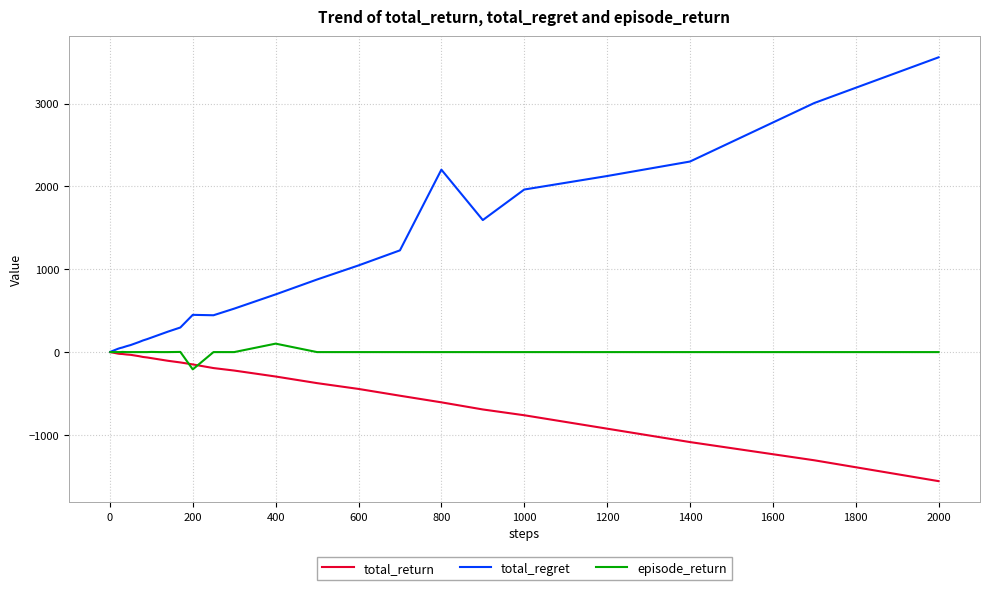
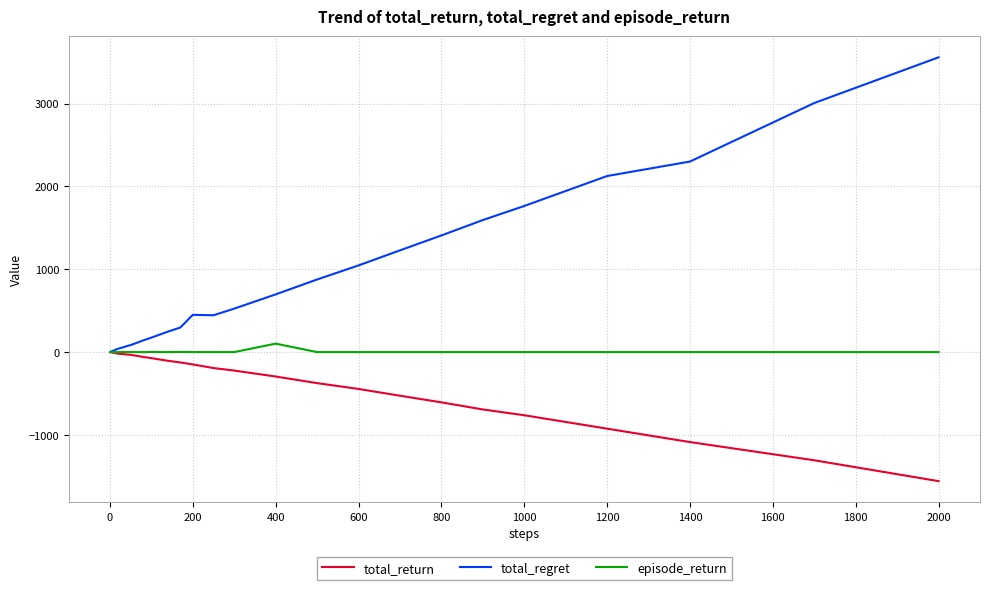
episode_return, 200: -200 -> 0
total_regret, 800: 2200 -> 1400
total_regret, 1000: 2000 -> 1800
